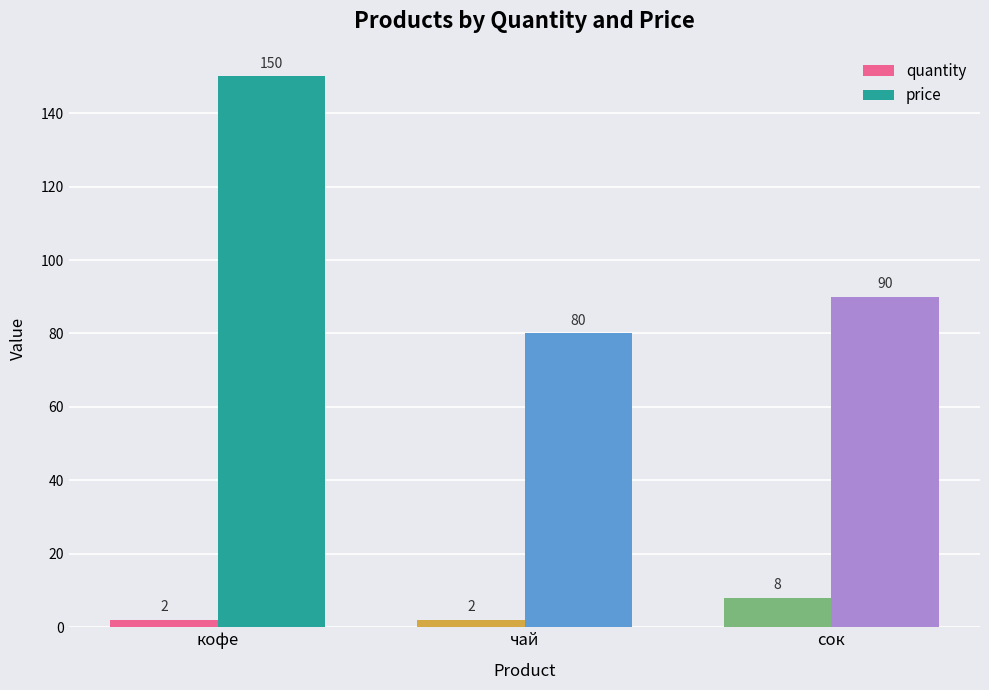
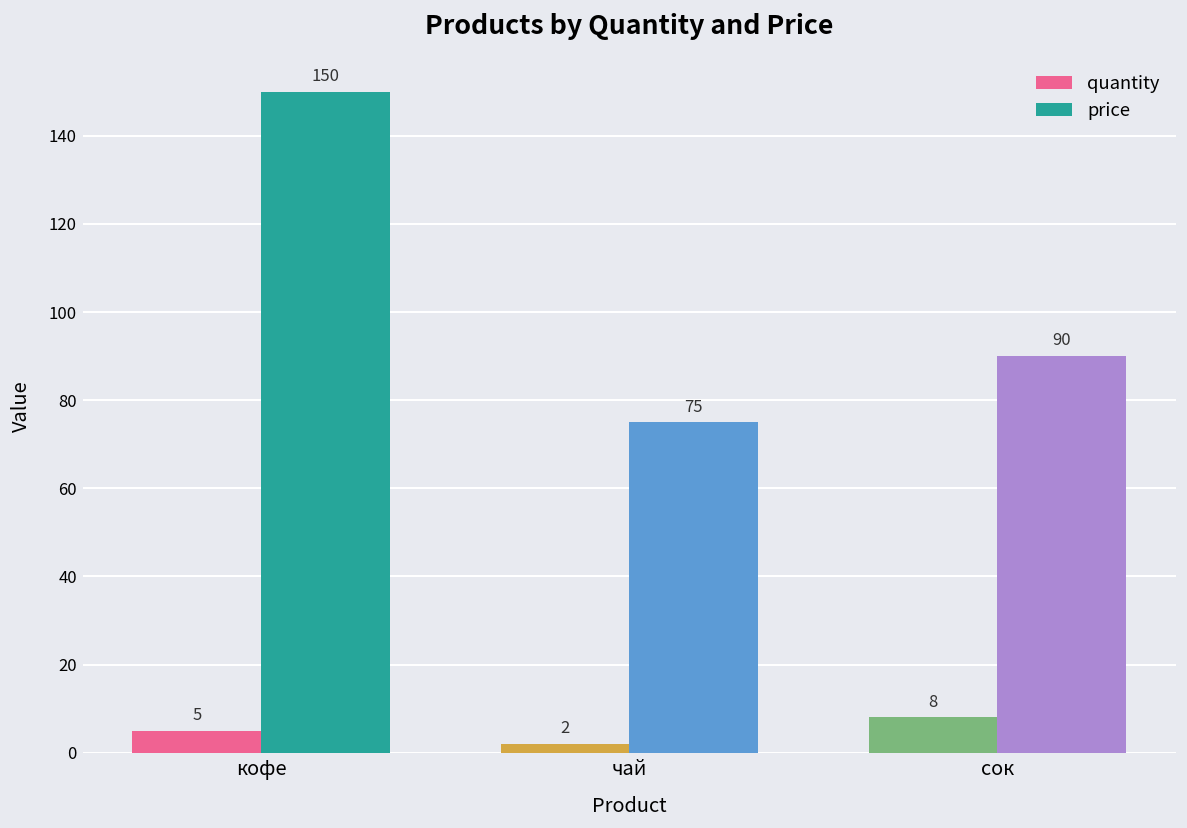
quantity, кофе: 2 -> 5
price, чай: 80 -> 75
